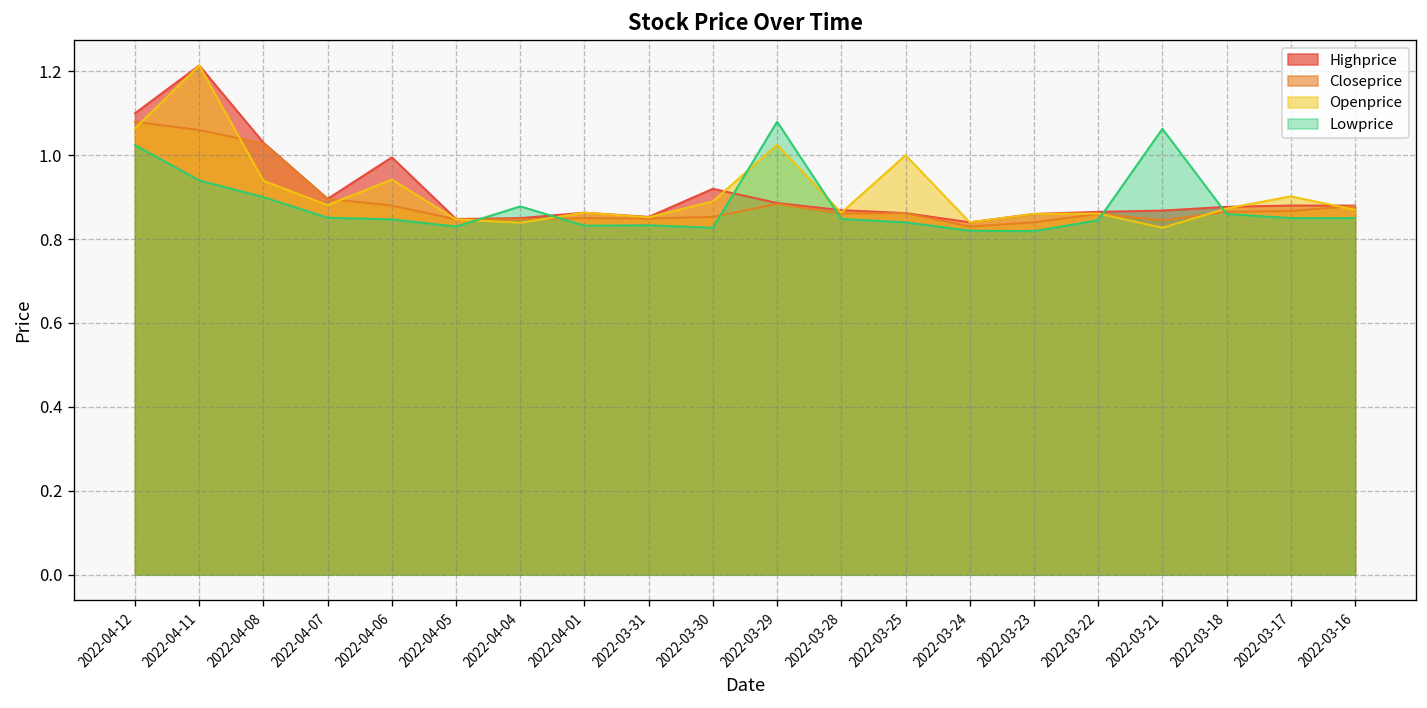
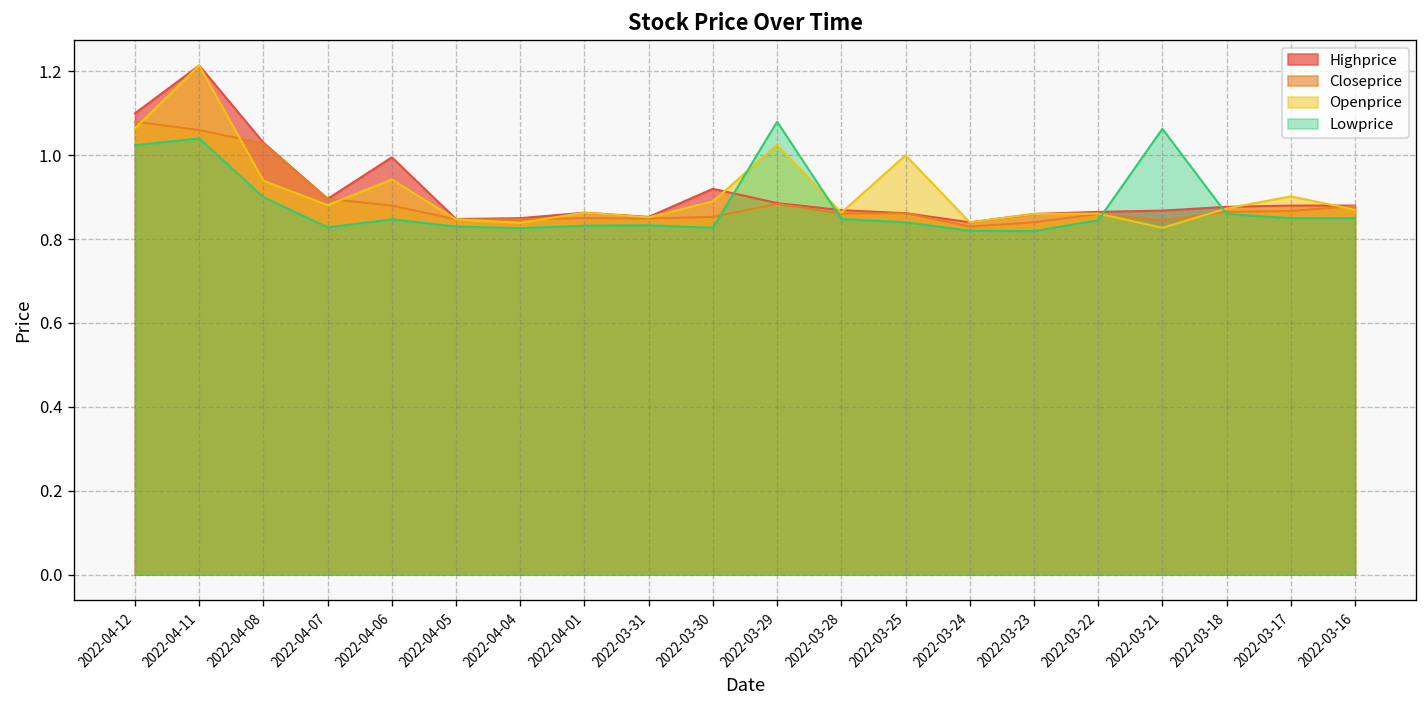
Lowprice, 2022-04-11: 0.94 -> 1.04
Lowprice, 2022-04-07: 0.85 -> 0.83
Lowprice, 2022-04-04: 0.88 -> 0.83
